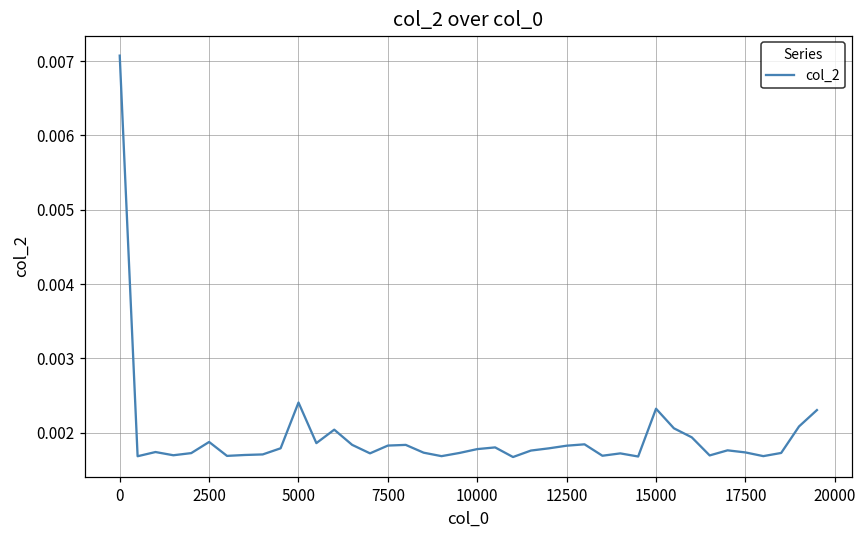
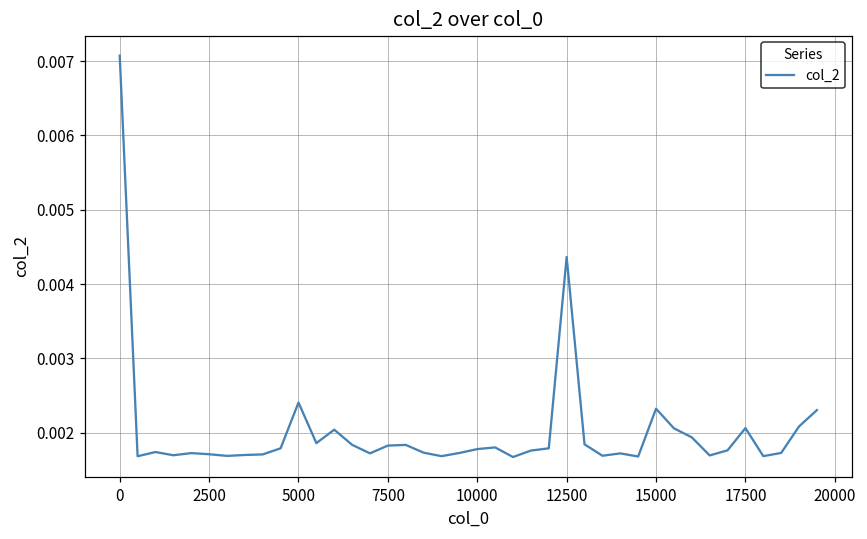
2500: 0.0019 -> 0.0017
12500: 0.0018 -> 0.0044
17500: 0.0017 -> 0.0021
